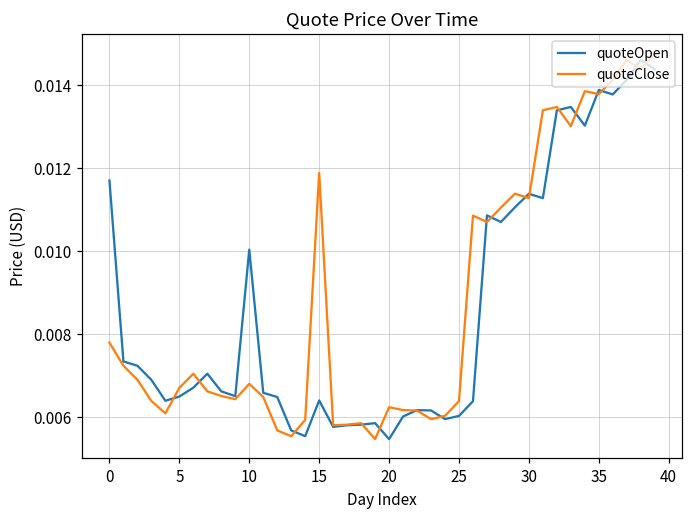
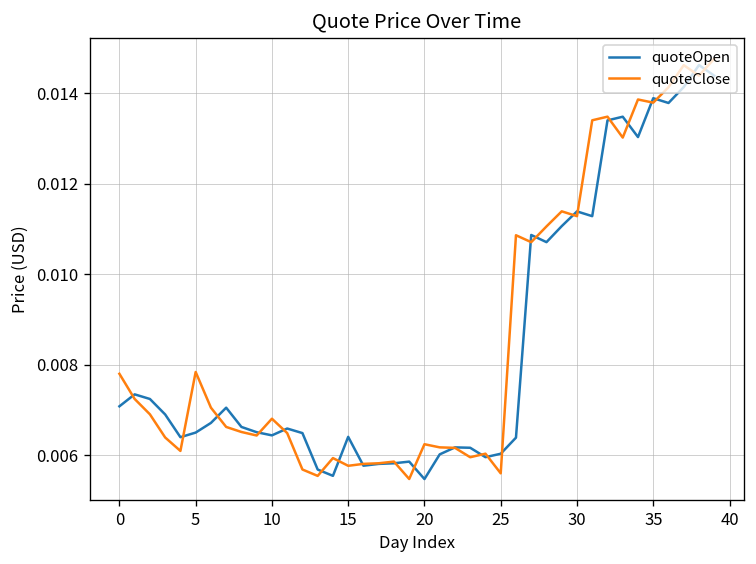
quoteOpen, 0: 0.0117 -> 0.0071
quoteClose, 5: 0.0067 -> 0.0078
quoteOpen, 10: 0.0100 -> 0.0064
quoteClose, 15: 0.0119 -> 0.0058
quoteClose, 25: 0.0064 -> 0.0056
